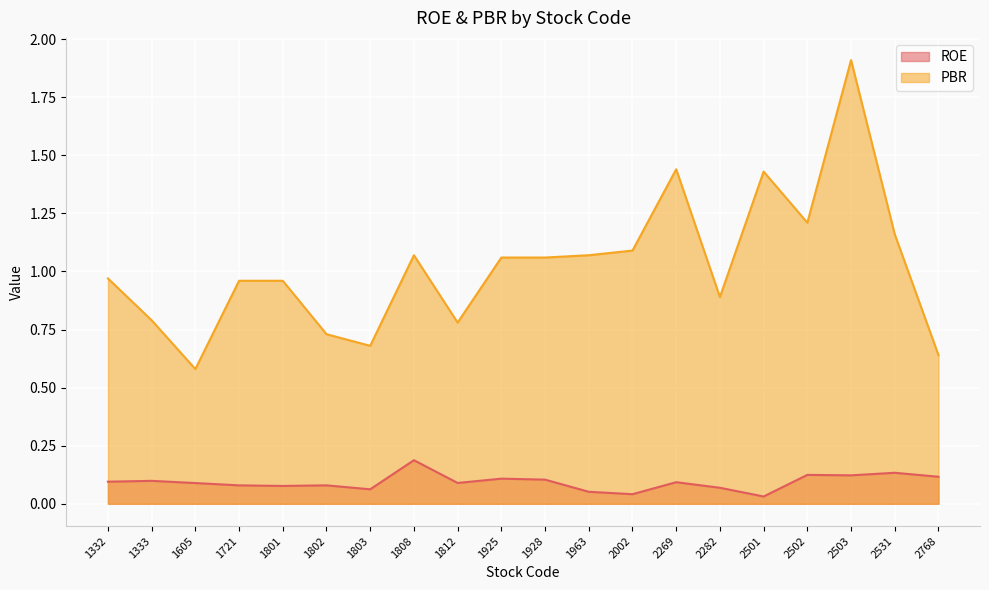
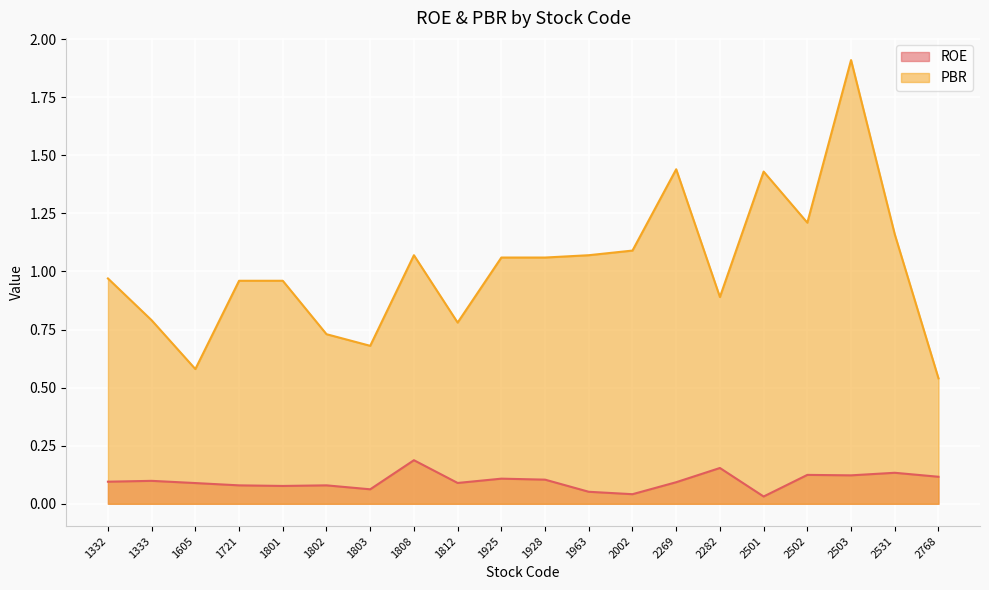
ROE, 2282: 0.07 -> 0.15
PBR, 2768: 0.64 -> 0.54
